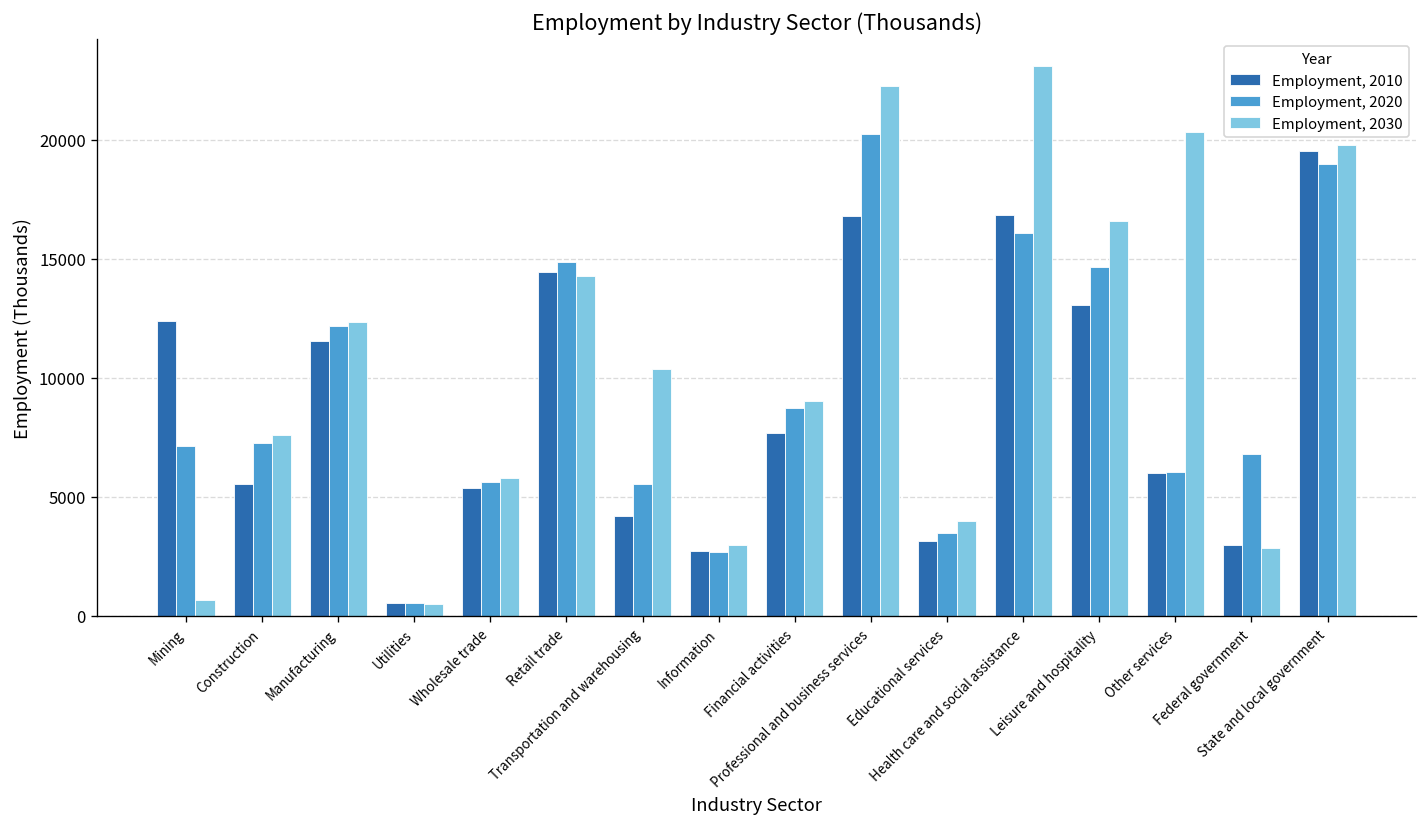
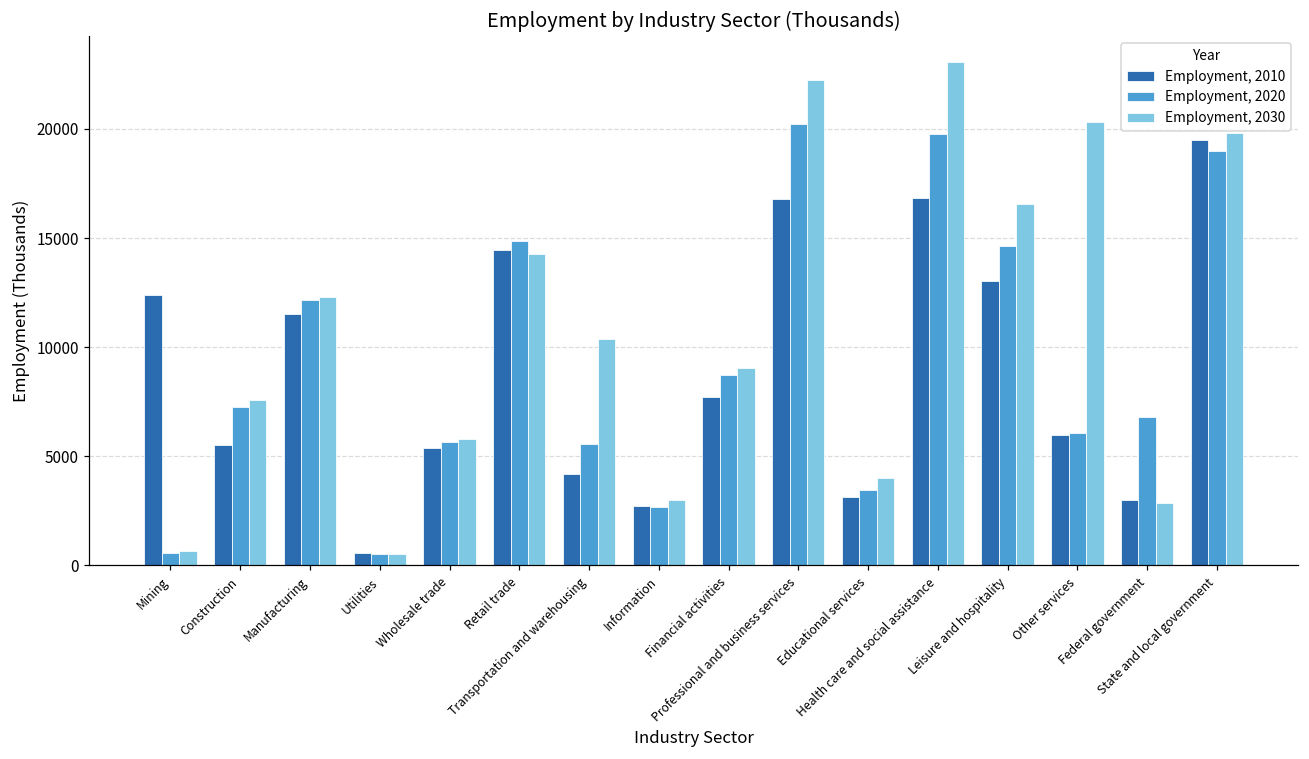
Employment, 2020, Mining: 7100 -> 600
Employment, 2020, Health care and social assistance: 16100 -> 19800
